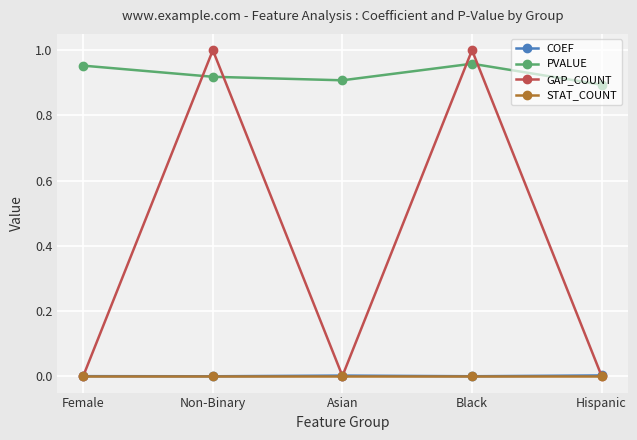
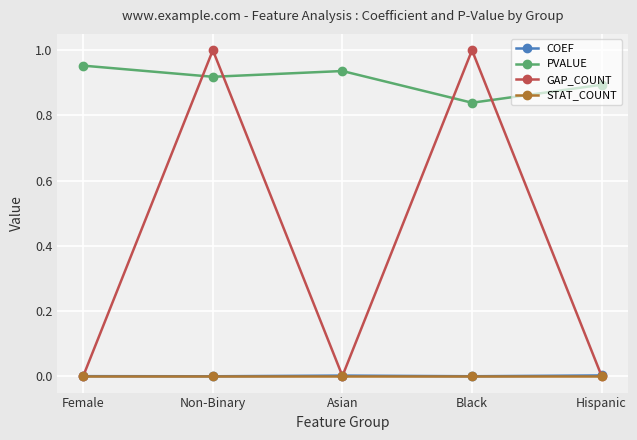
PVALUE, Asian: 0.91 -> 0.94
PVALUE, Black: 0.96 -> 0.84
